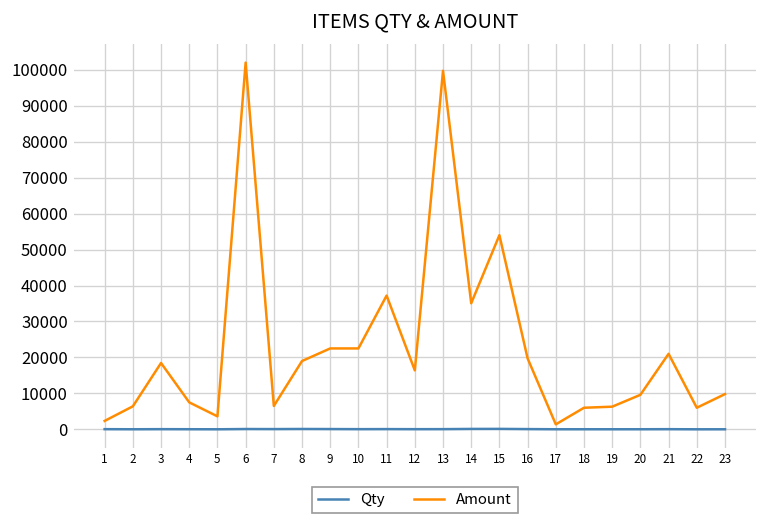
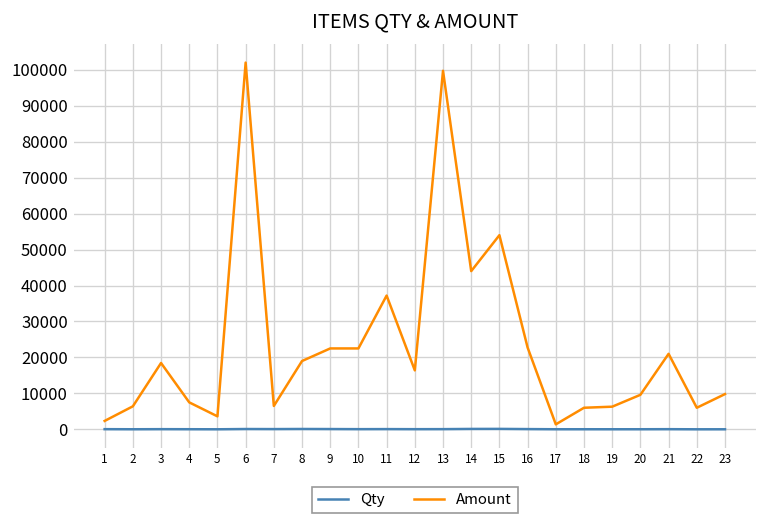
Amount, 14: 35000 -> 44000
Amount, 16: 20000 -> 23000
